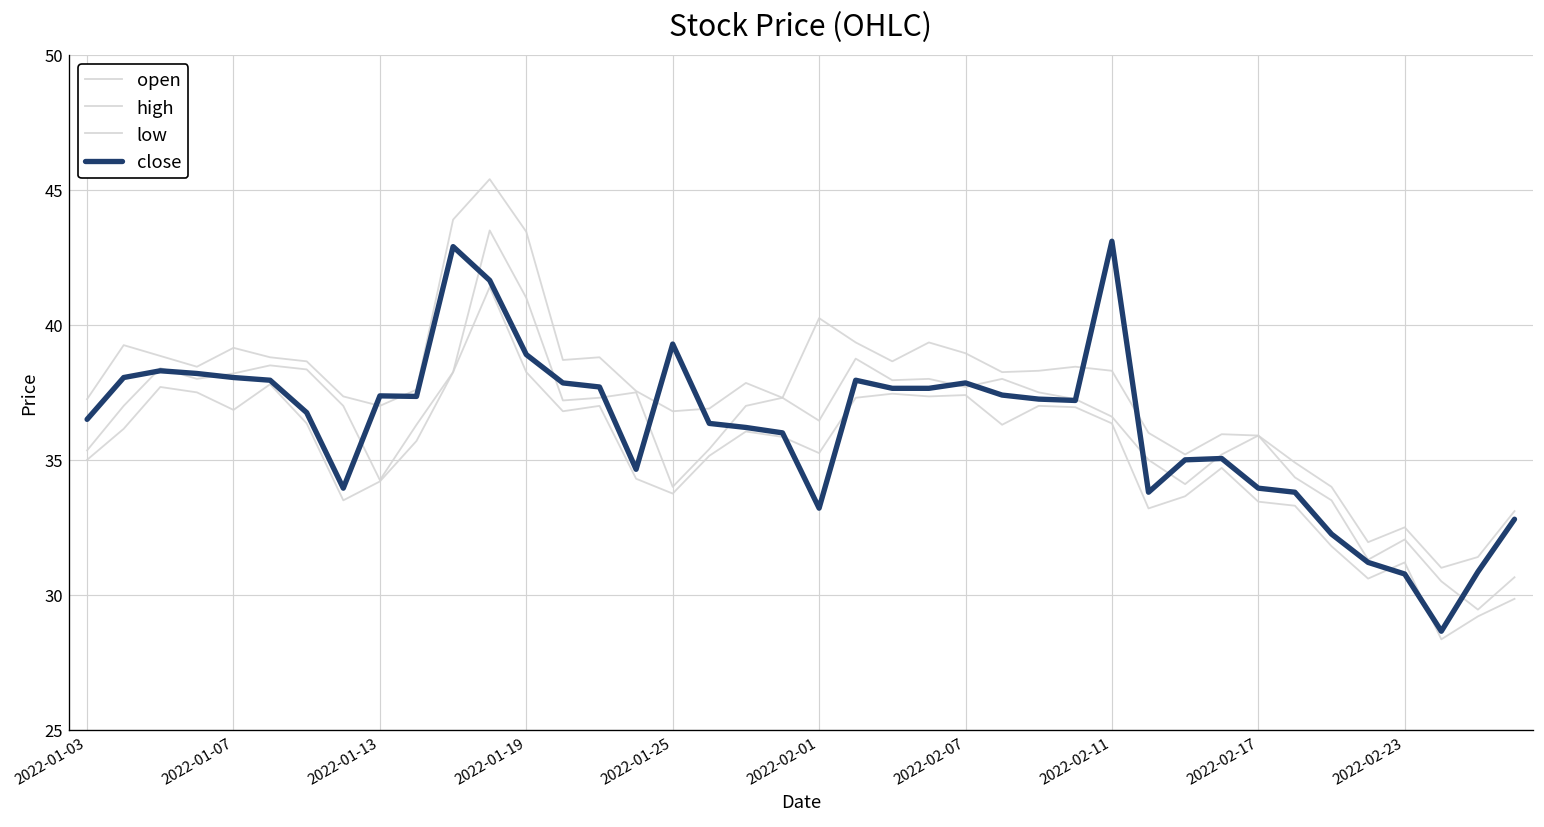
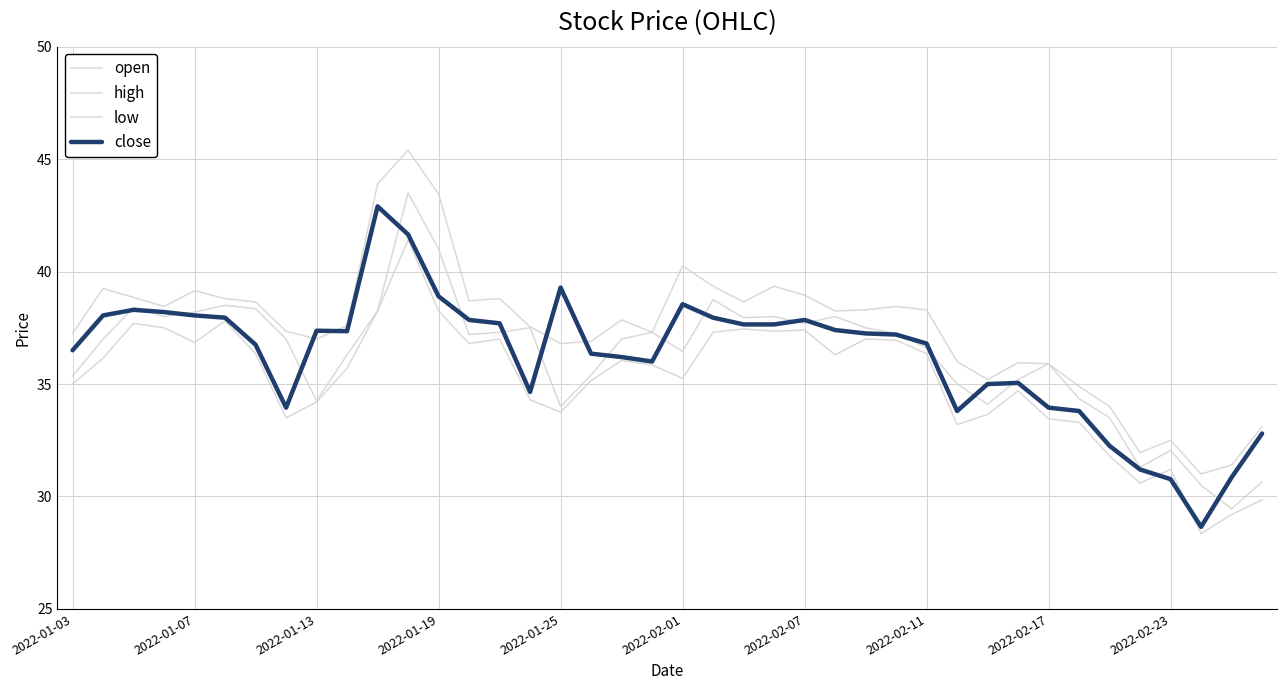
close, 2022-02-01: 33.2 -> 38.6
close, 2022-02-11: 43.1 -> 36.8
